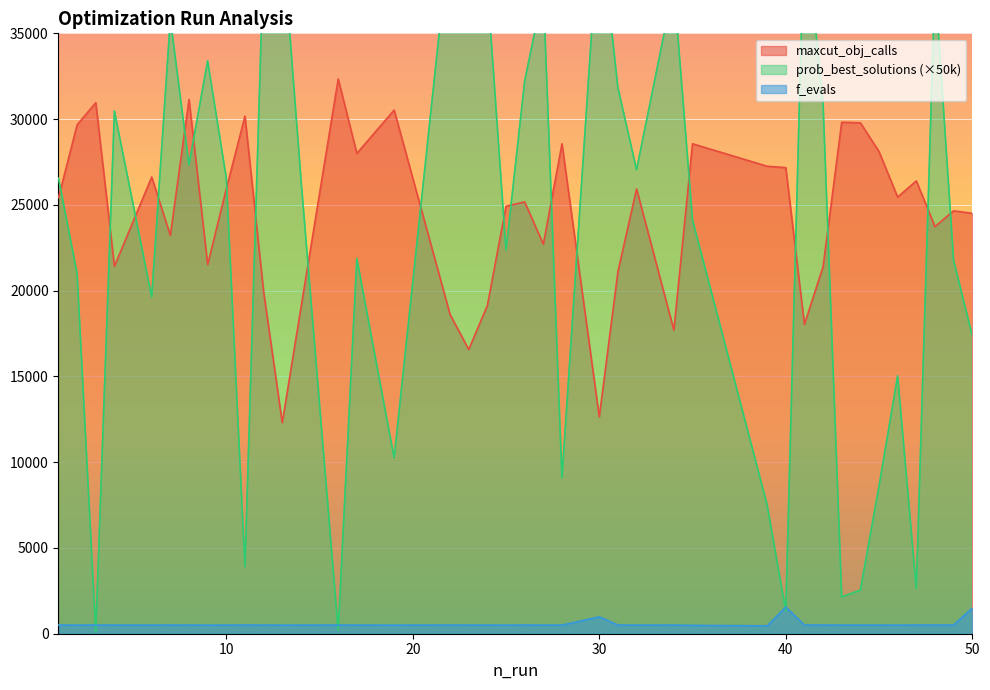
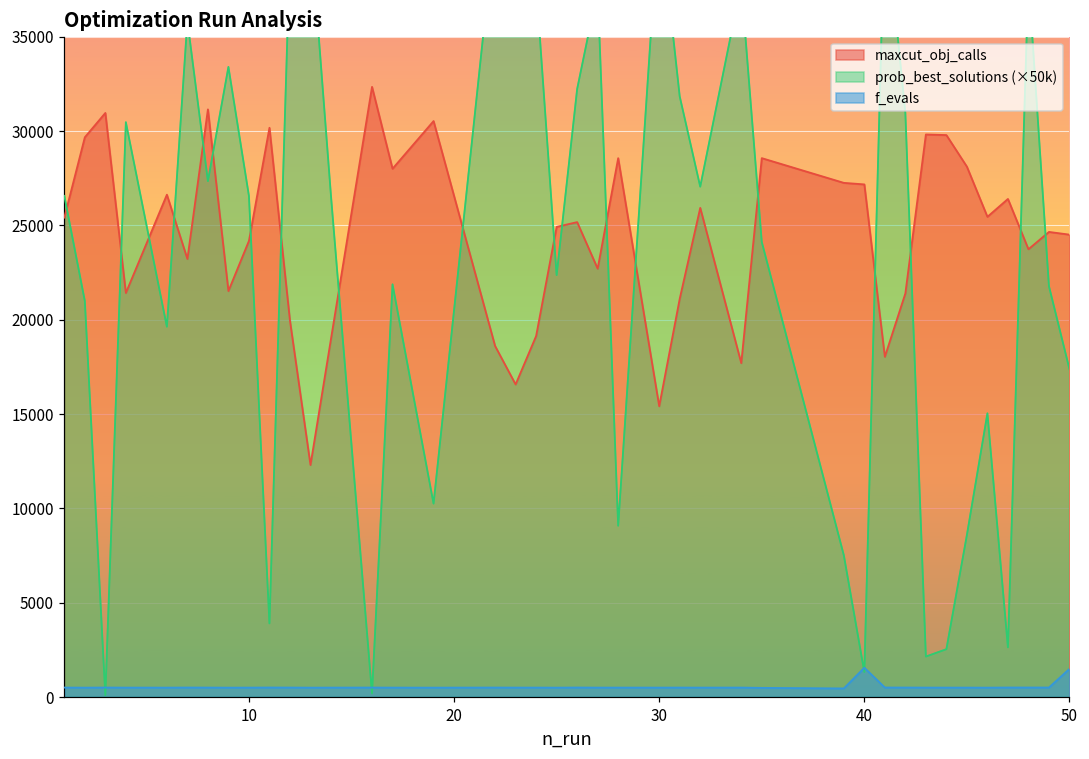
maxcut_obj_calls, 10: 25900 -> 24200
maxcut_obj_calls, 30: 12600 -> 15400
f_evals, 30: 1000 -> 500
